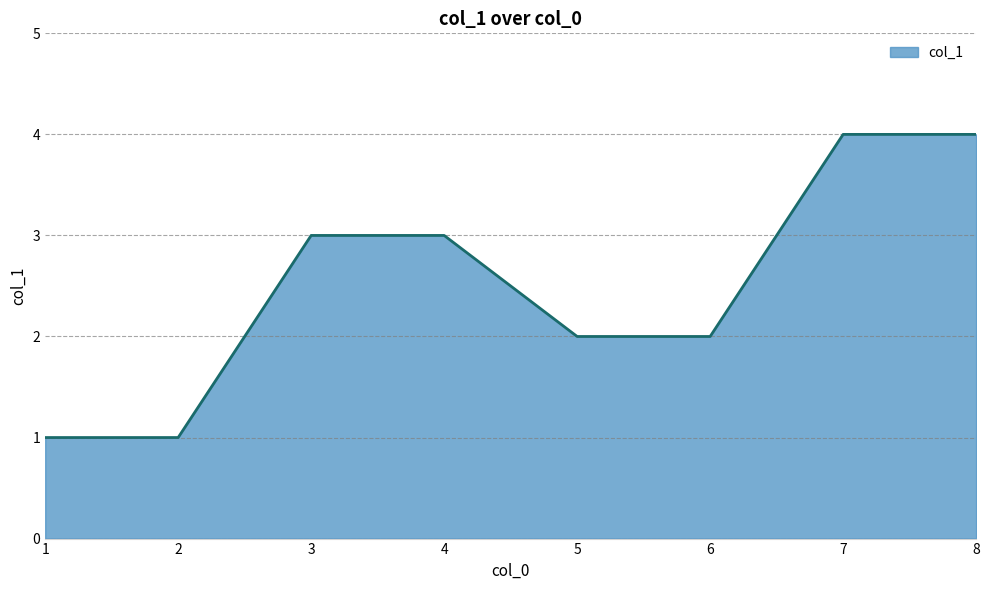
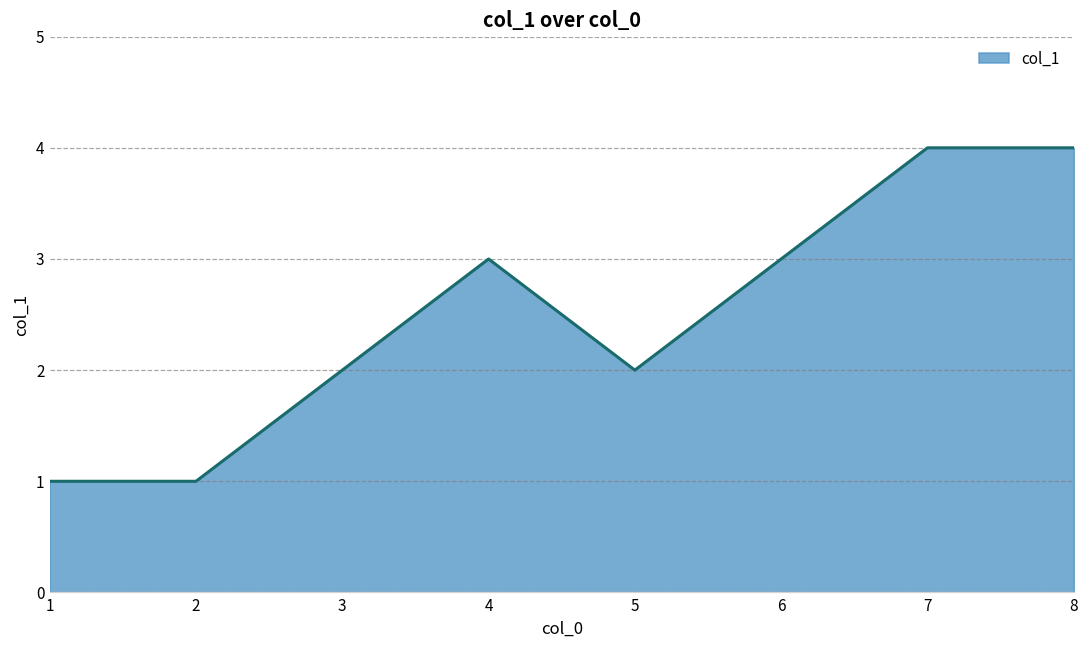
3: 3 -> 2
6: 2 -> 3
